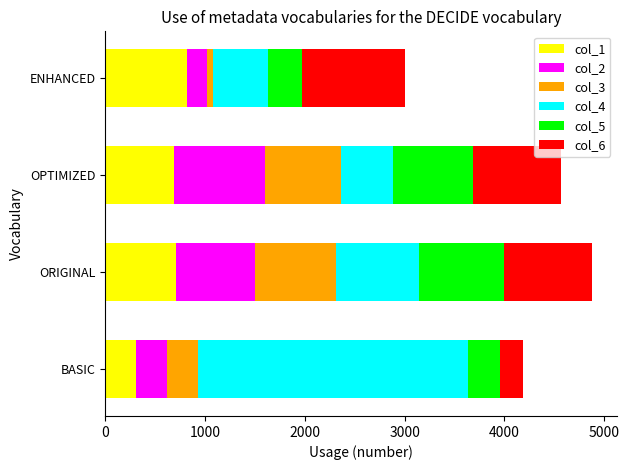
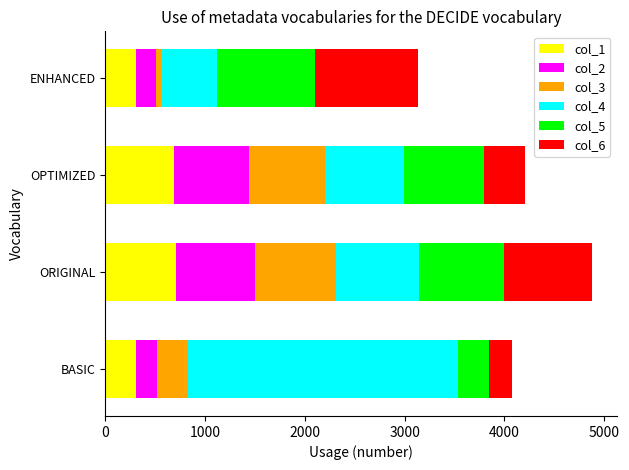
col_1, ENHANCED: 800 -> 300
col_5, ENHANCED: 300 -> 1000
col_2, OPTIMIZED: 900 -> 700
col_4, OPTIMIZED: 500 -> 800
col_6, OPTIMIZED: 900 -> 400
col_2, BASIC: 300 -> 200
